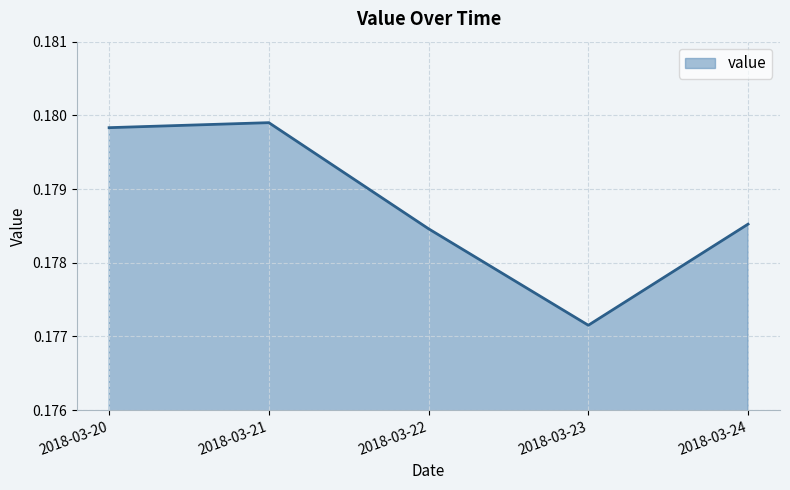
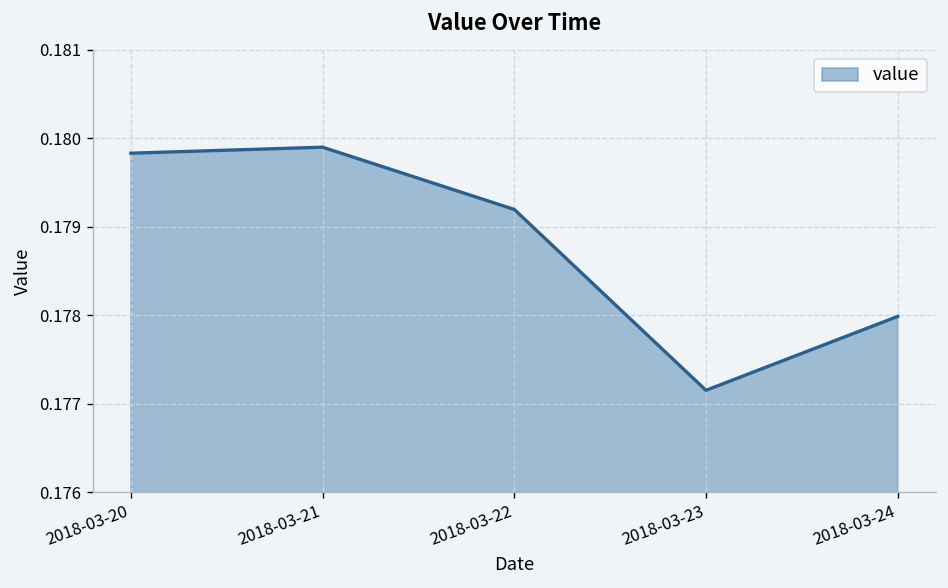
2018-03-22: 0.1785 -> 0.1792
2018-03-24: 0.1785 -> 0.1780
